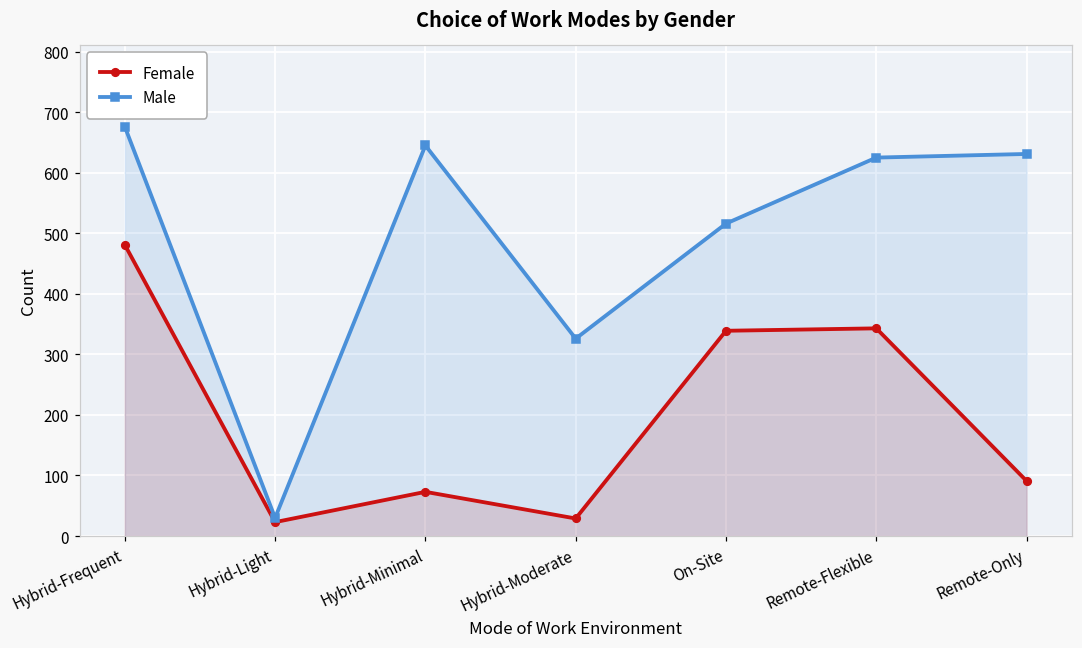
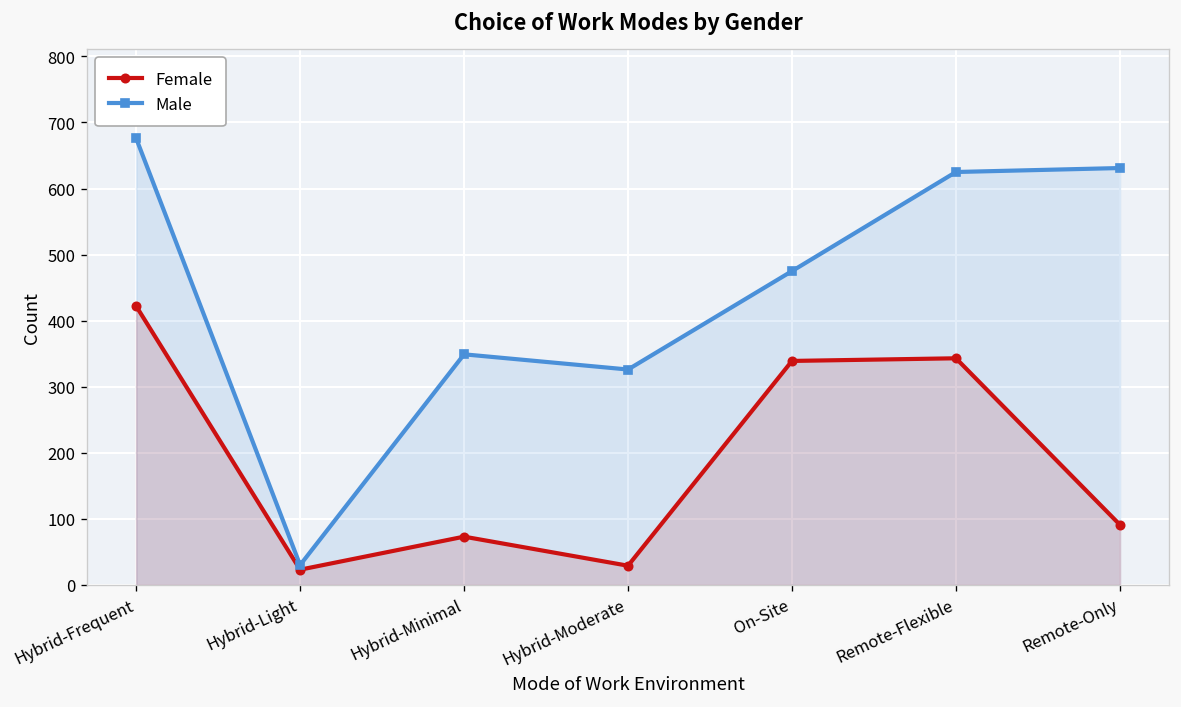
Female, Hybrid-Frequent: 480 -> 420
Male, Hybrid-Minimal: 650 -> 350
Male, On-Site: 520 -> 480
